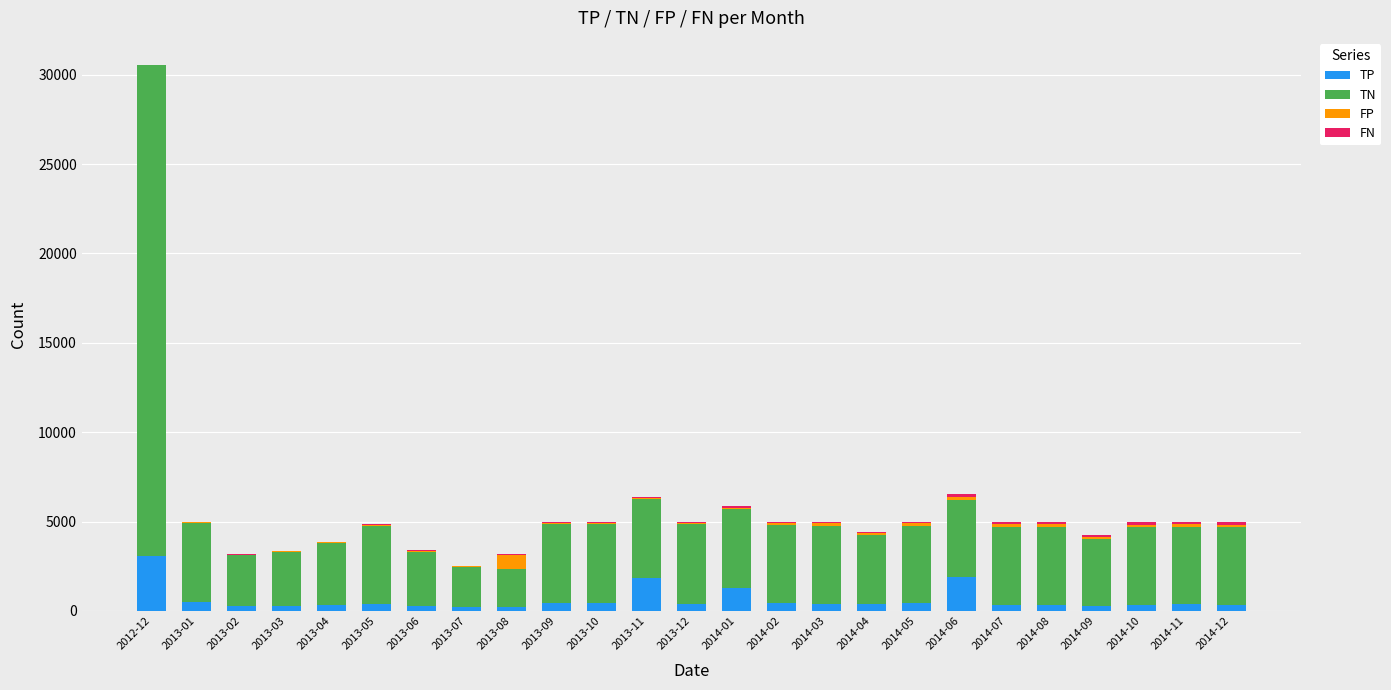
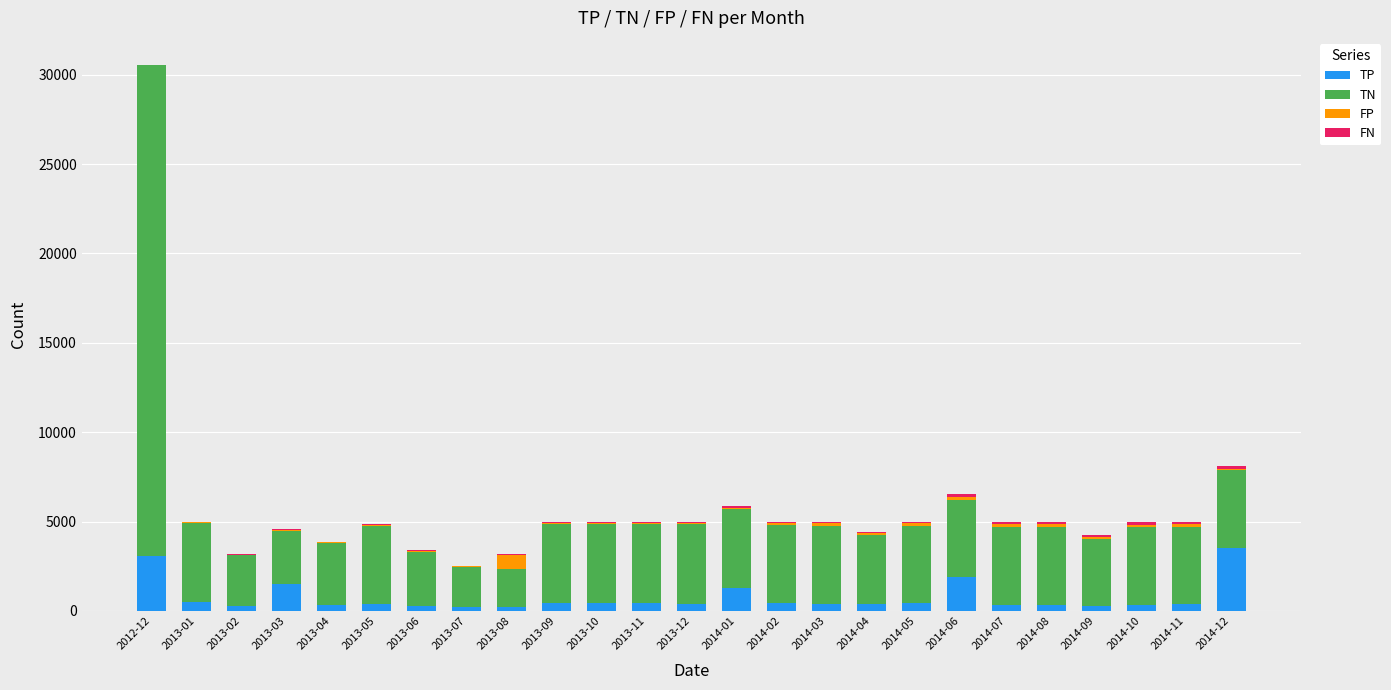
TP, 2013-03: 300 -> 1500
TP, 2013-11: 1800 -> 400
TP, 2014-12: 400 -> 3500
